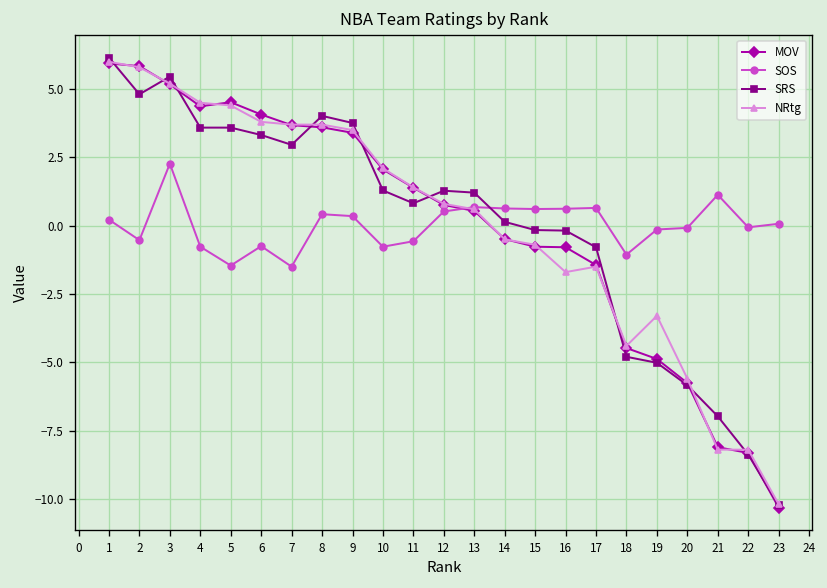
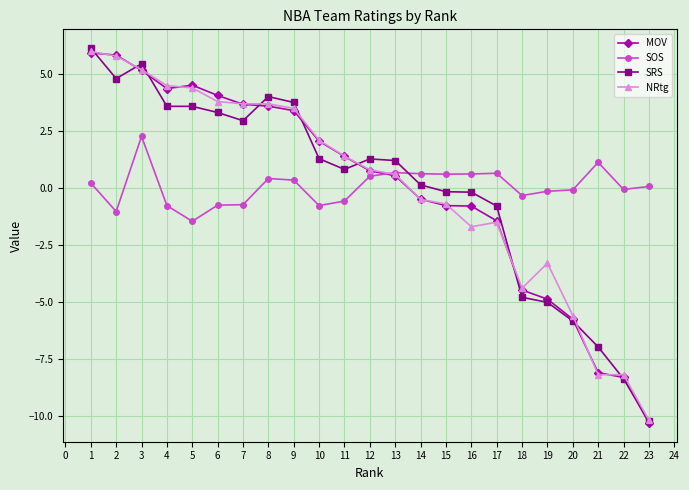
SOS, 2: -0.5 -> -1.0
SOS, 7: -1.5 -> -0.7
SOS, 18: -1.1 -> -0.3
